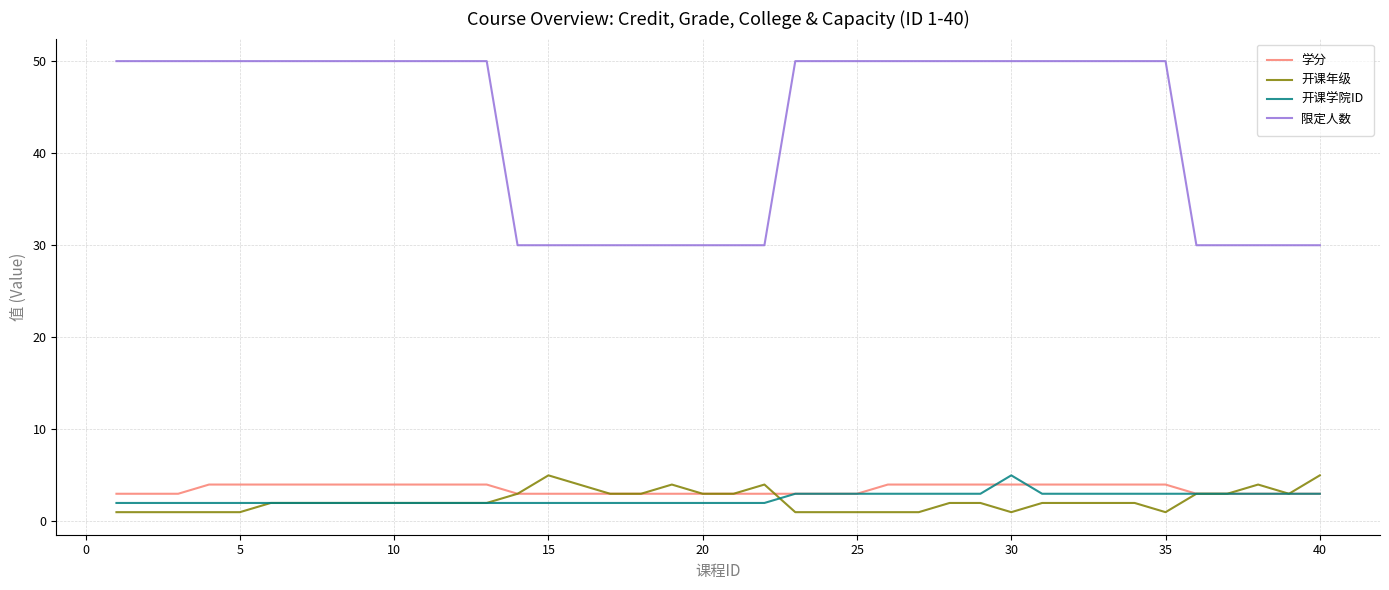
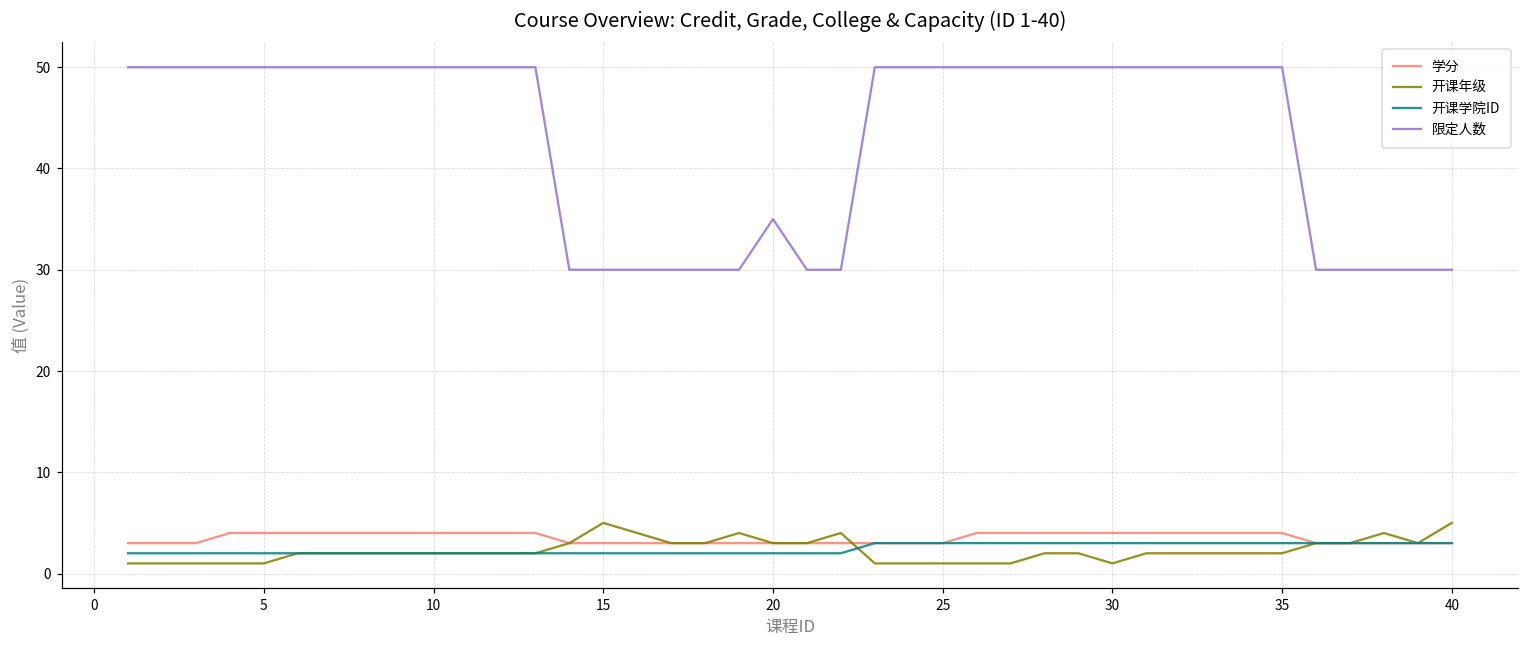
限定人数, 20: 30 -> 35
开课学院ID, 30: 5 -> 3
开课年级, 35: 1 -> 2
